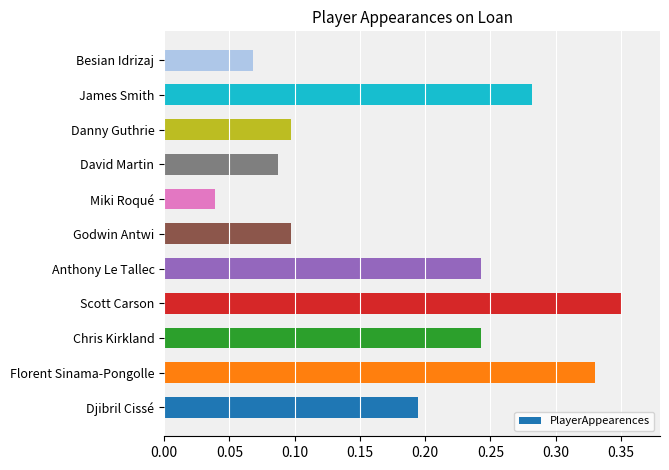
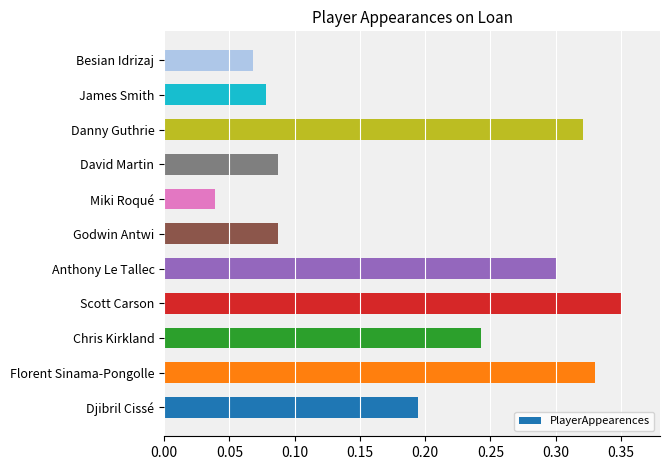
James Smith: 0.282 -> 0.078
Danny Guthrie: 0.097 -> 0.321
Godwin Antwi: 0.097 -> 0.088
Anthony Le Tallec: 0.243 -> 0.301
